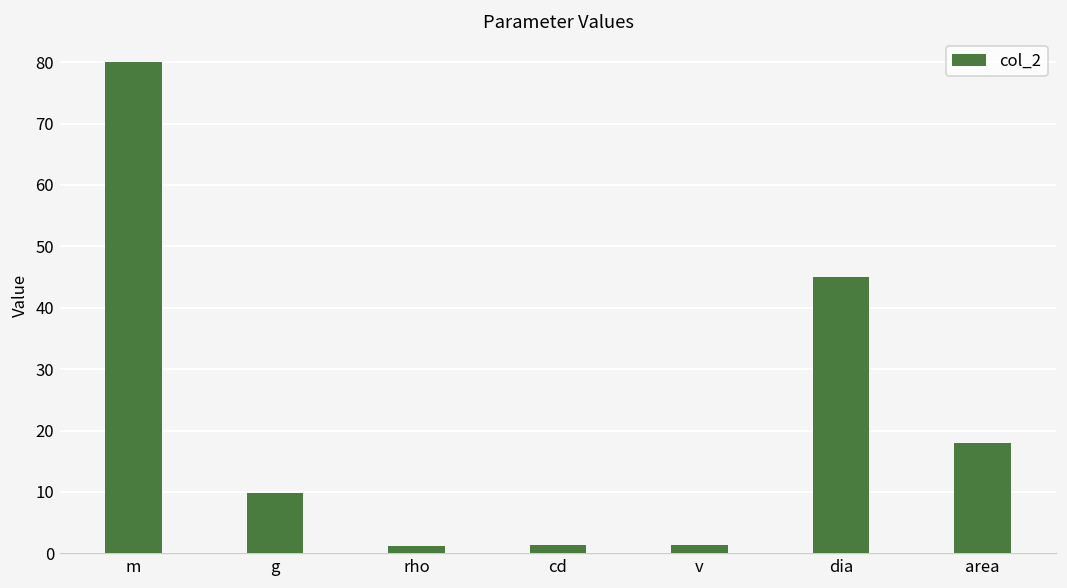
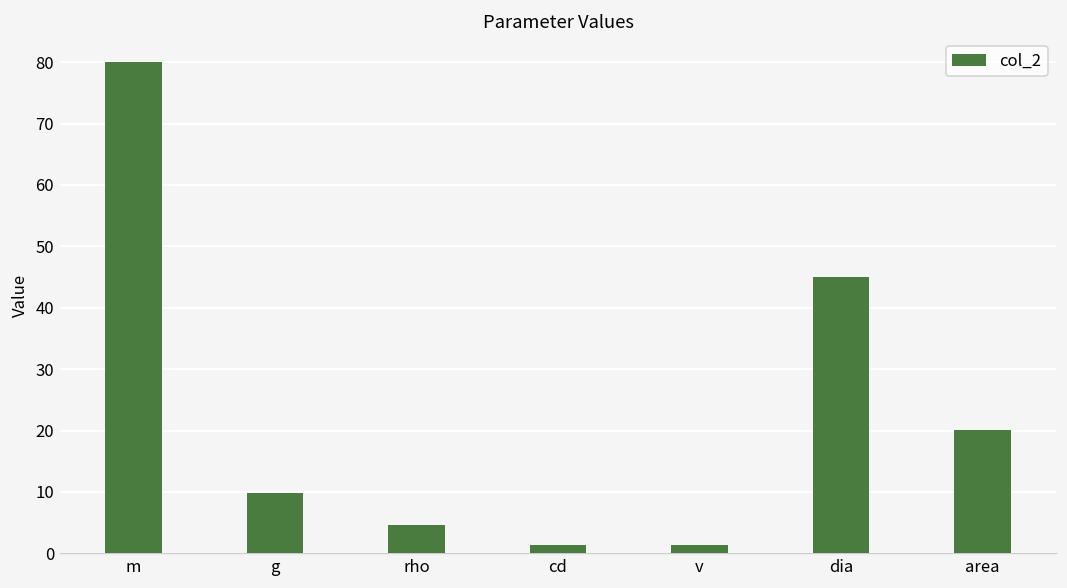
rho: 1 -> 5
area: 18 -> 20
